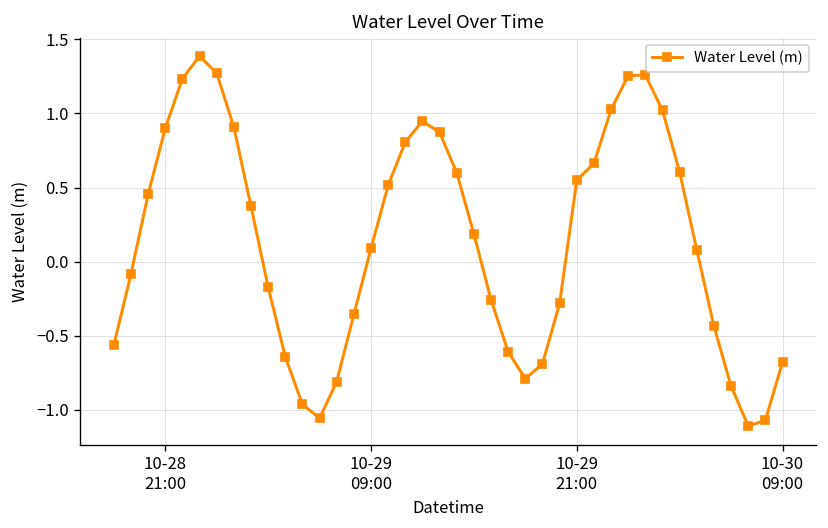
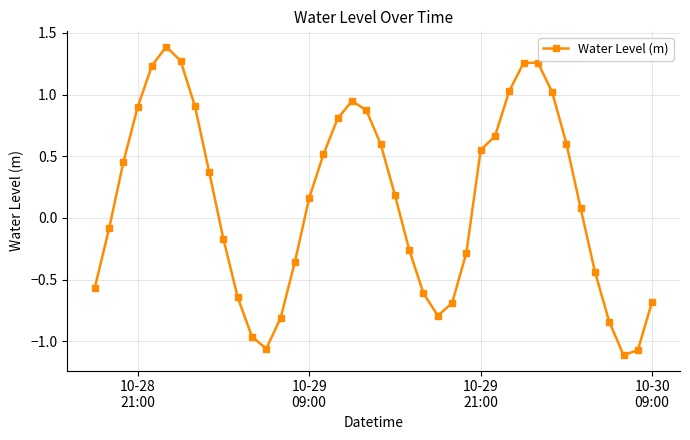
10-29 09:00: 0.09 -> 0.16
